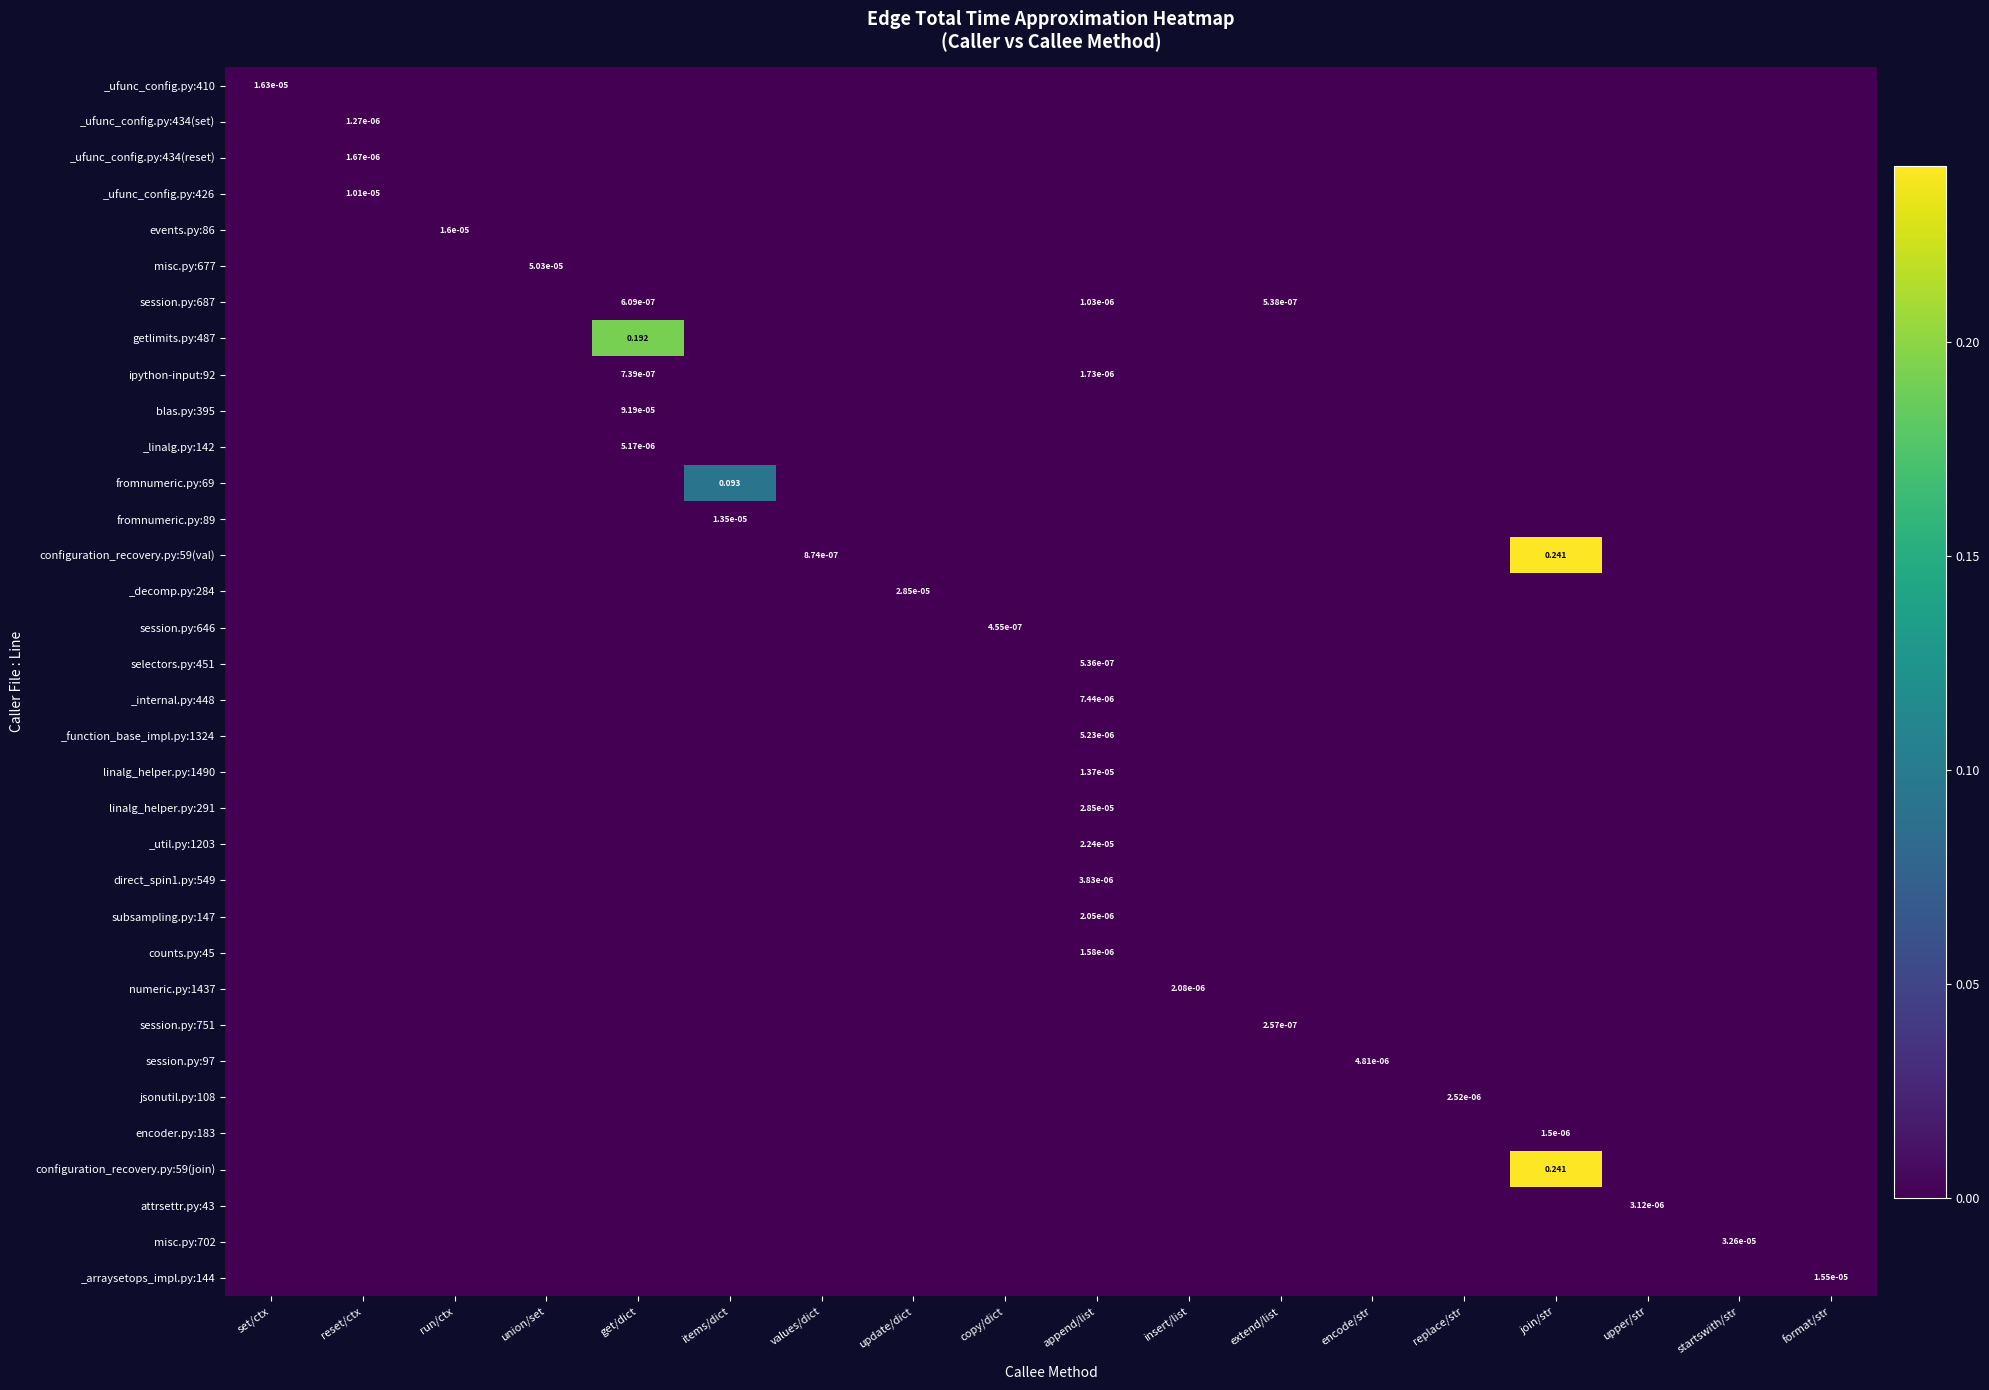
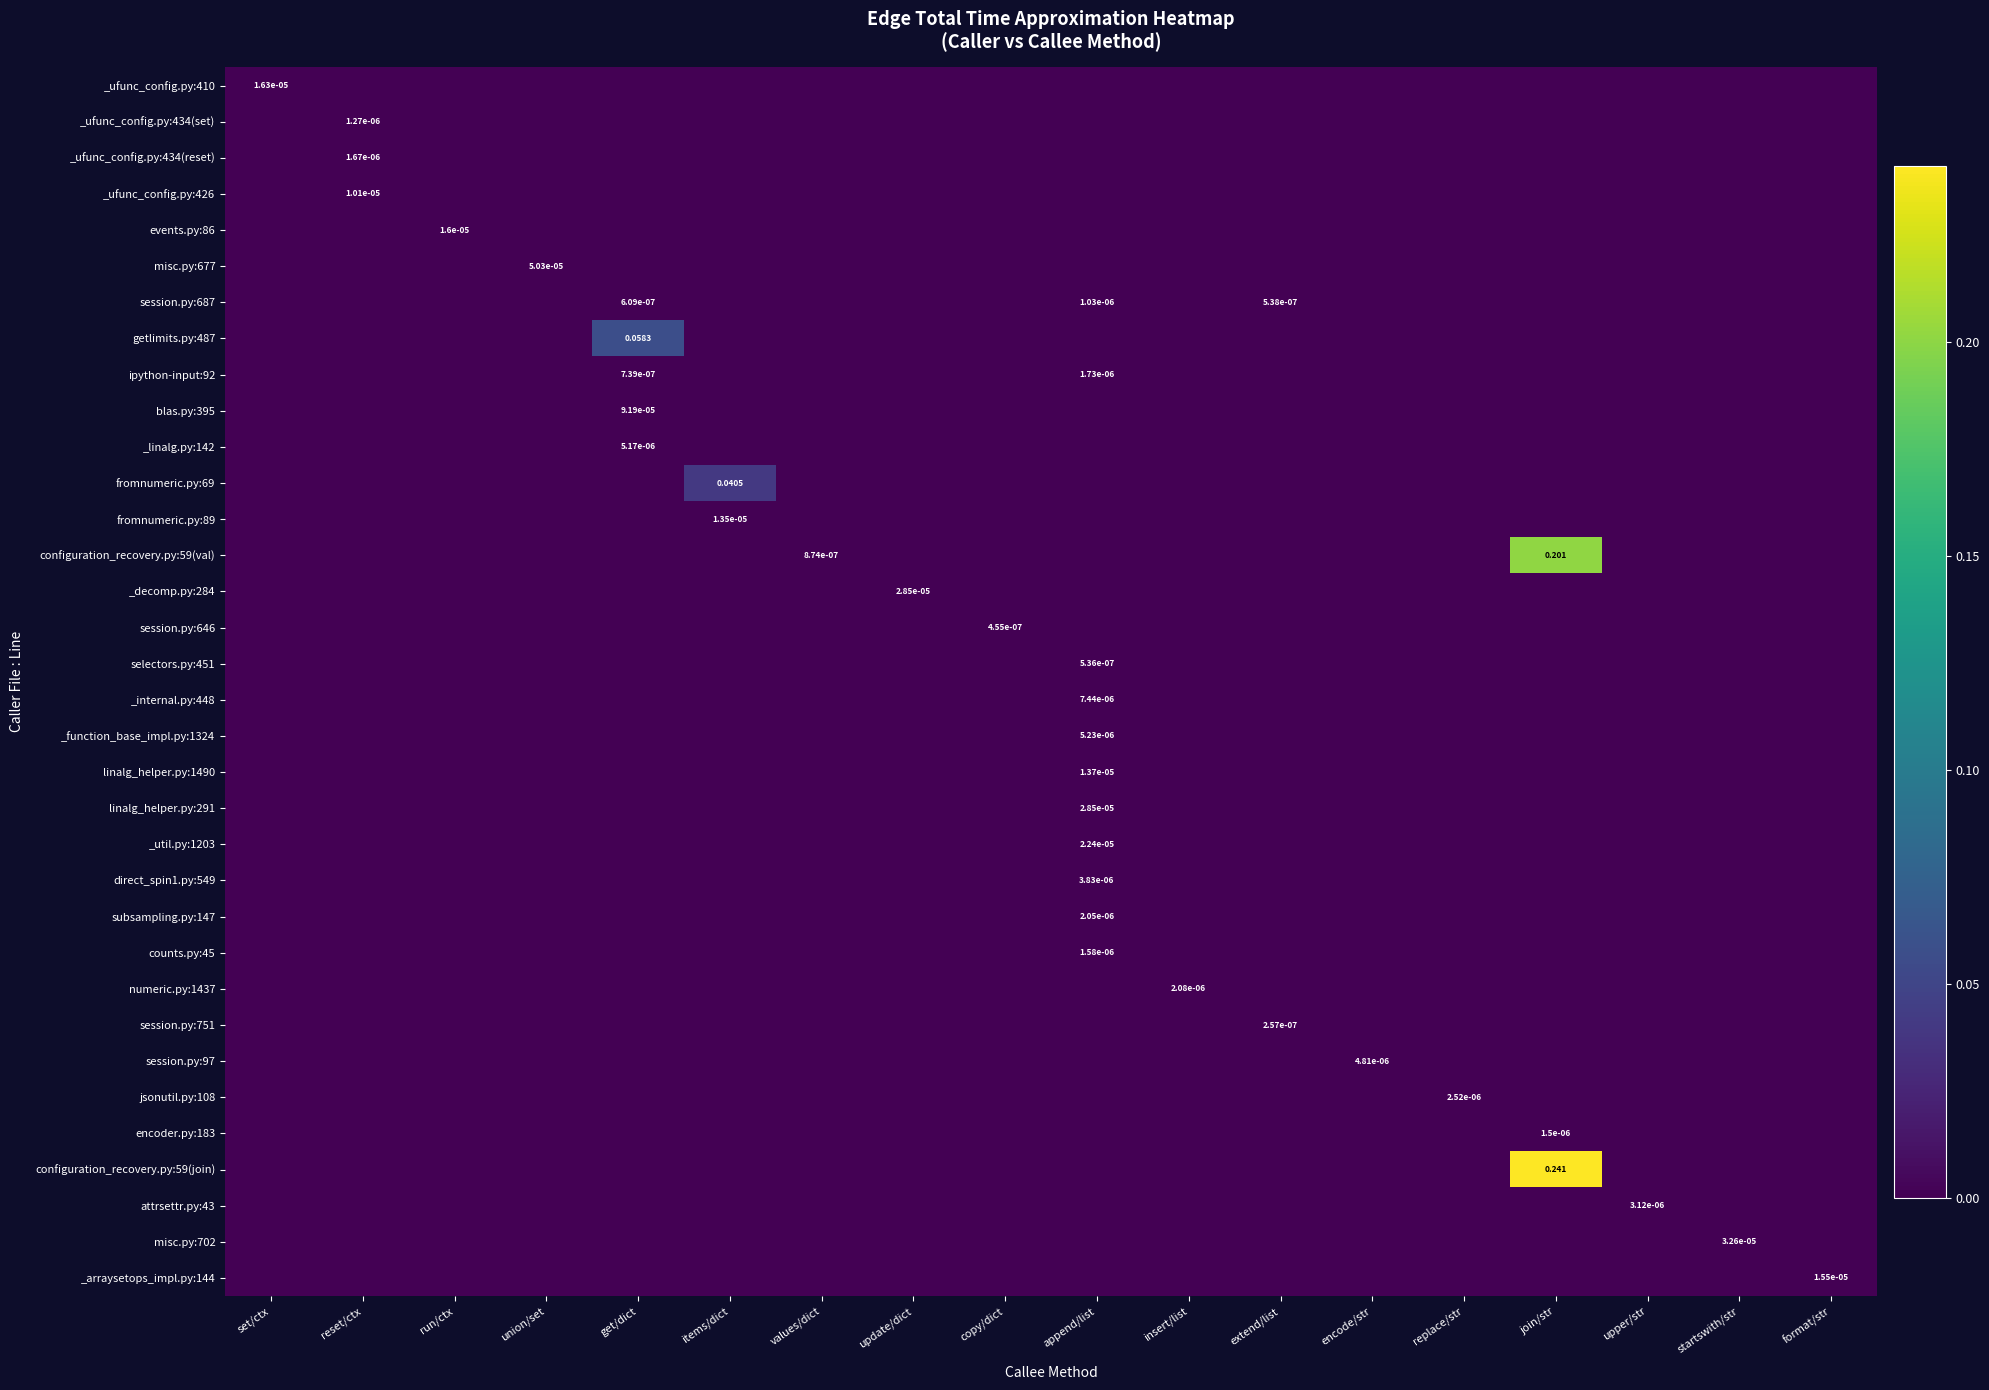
getlimits.py:487, get/dict: 0.192 -> 0.0583
fromnumeric.py:69, items/dict: 0.093 -> 0.0405
configuration_recovery.py:59(val), join/str: 0.241 -> 0.201
